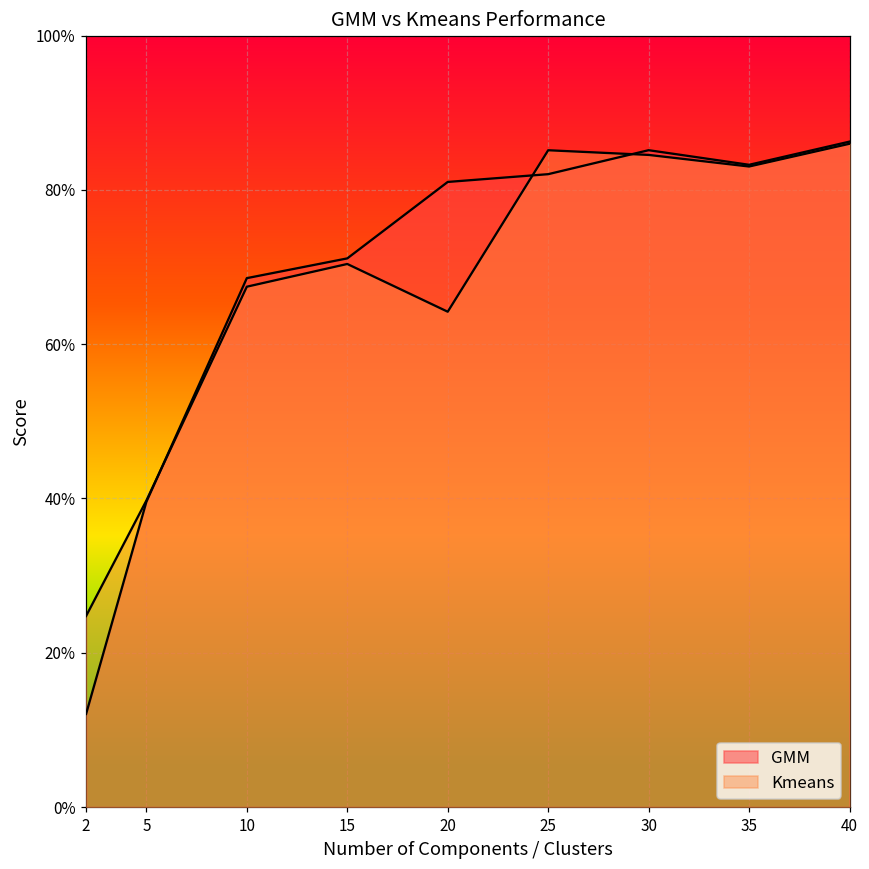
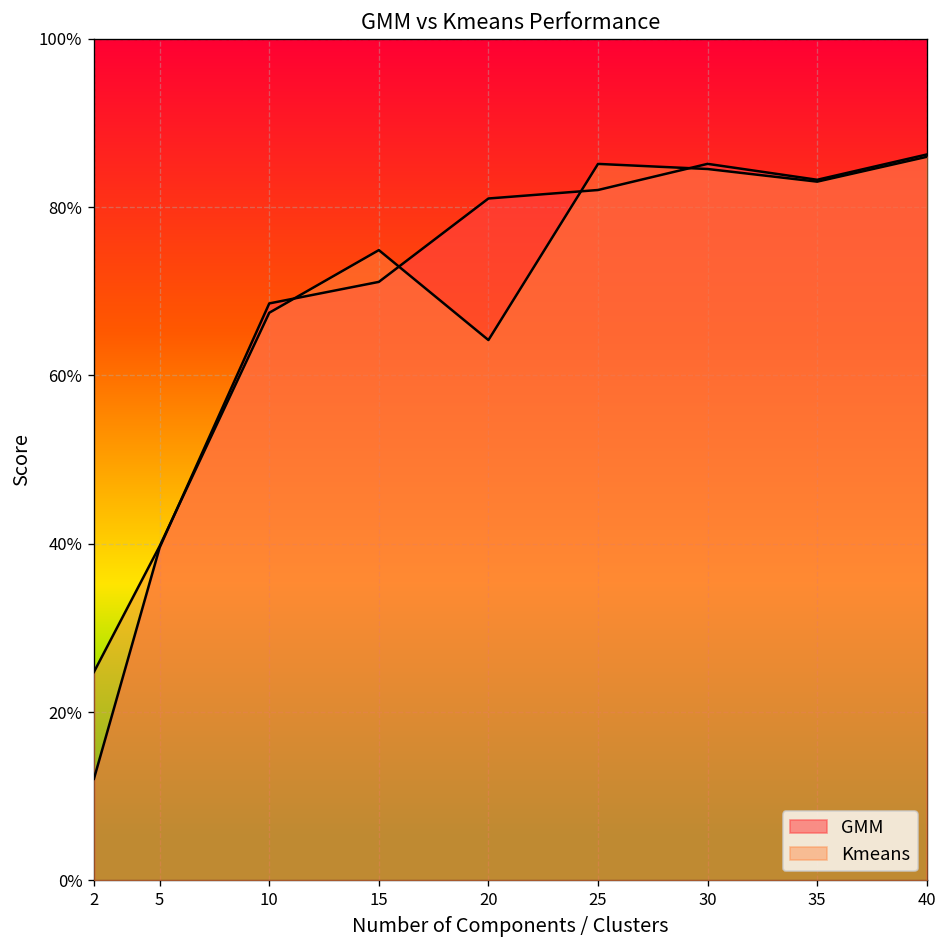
Kmeans, 15: 70% -> 75%
